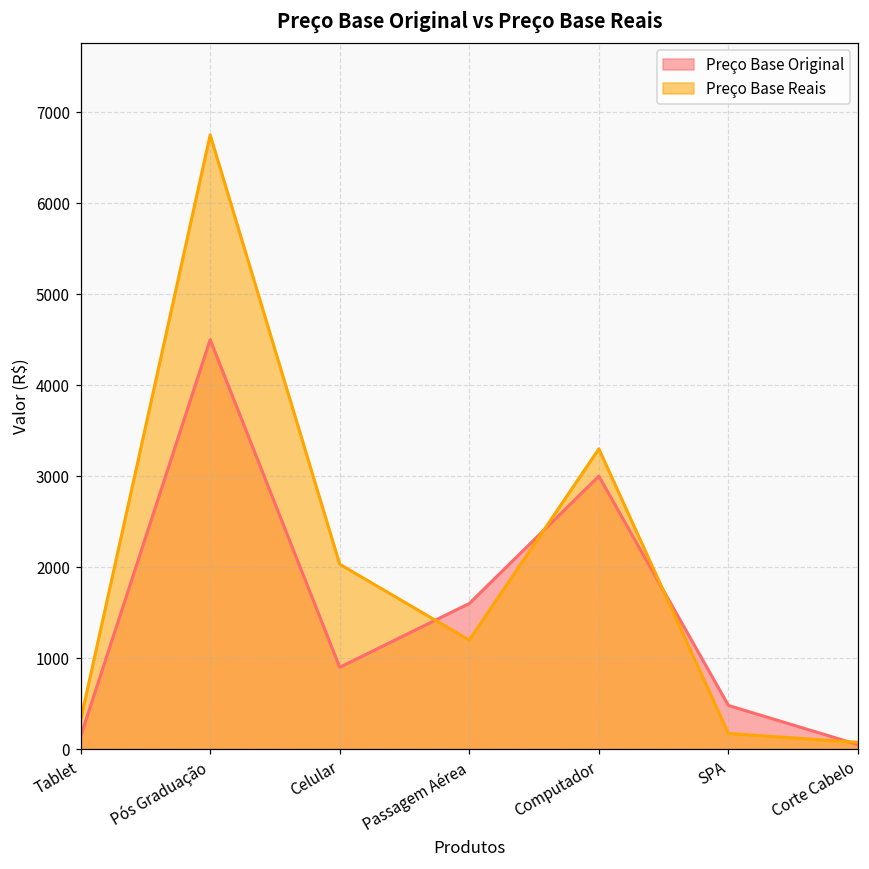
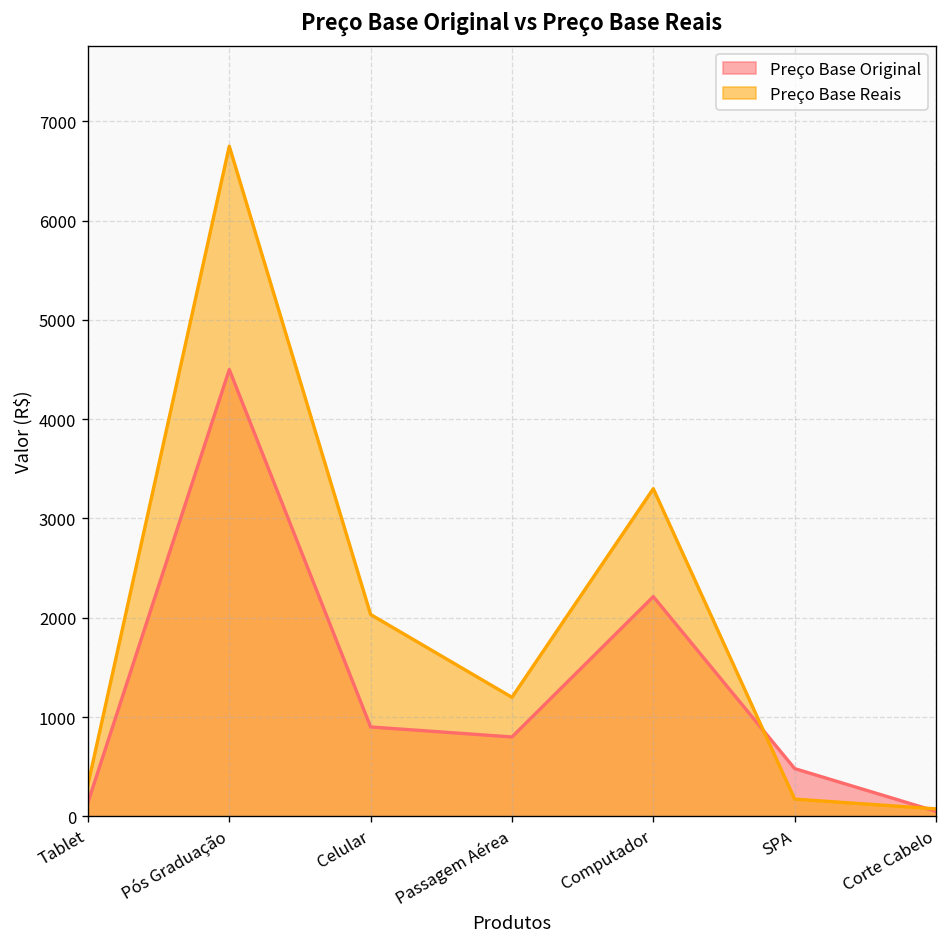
Preço Base Original, Passagem Aérea: 1600 -> 800
Preço Base Original, Computador: 3000 -> 2200
